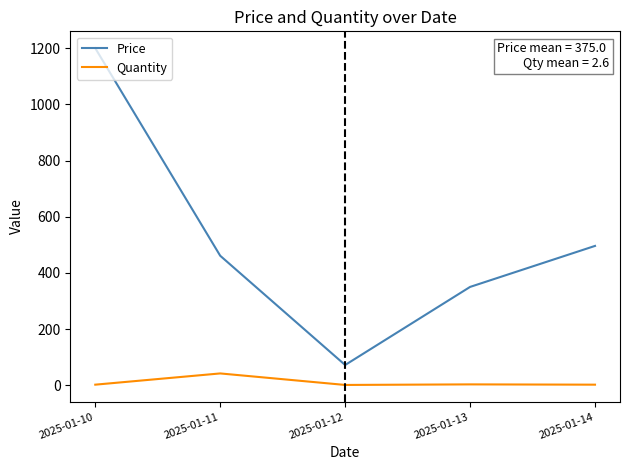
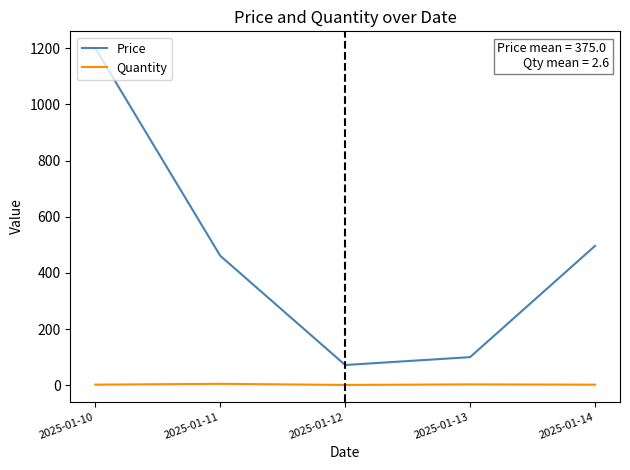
Quantity, 2025-01-11: 40 -> 10
Price, 2025-01-13: 350 -> 100
